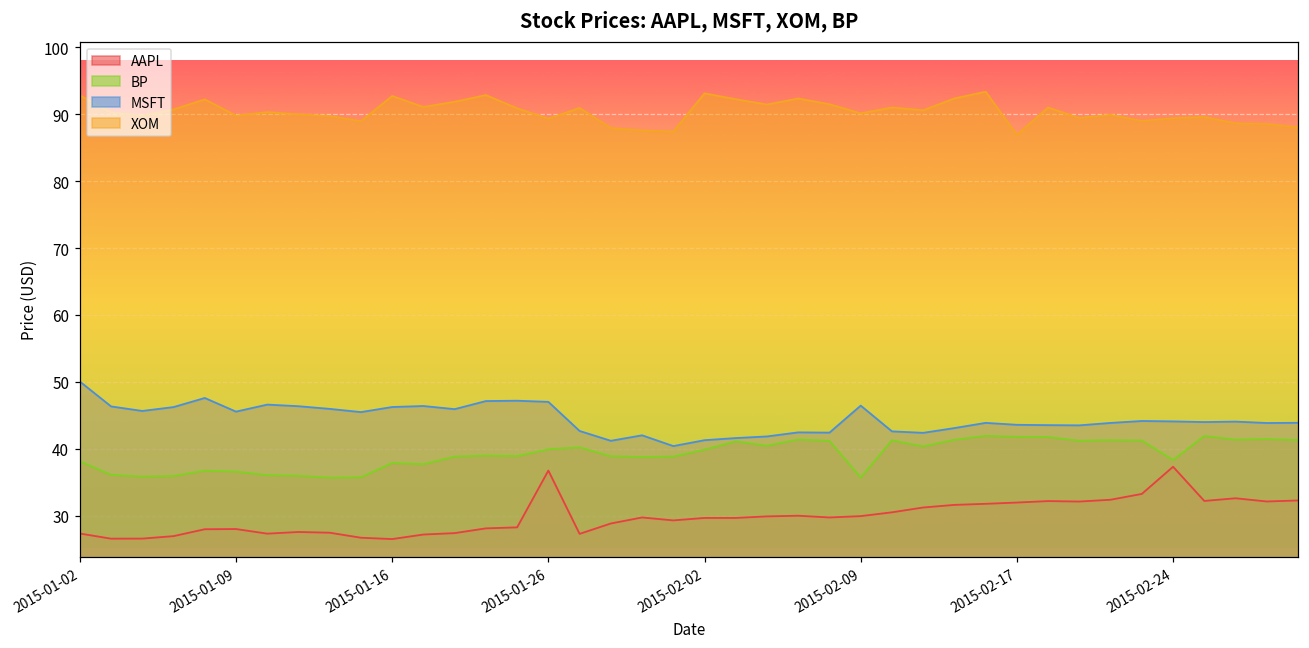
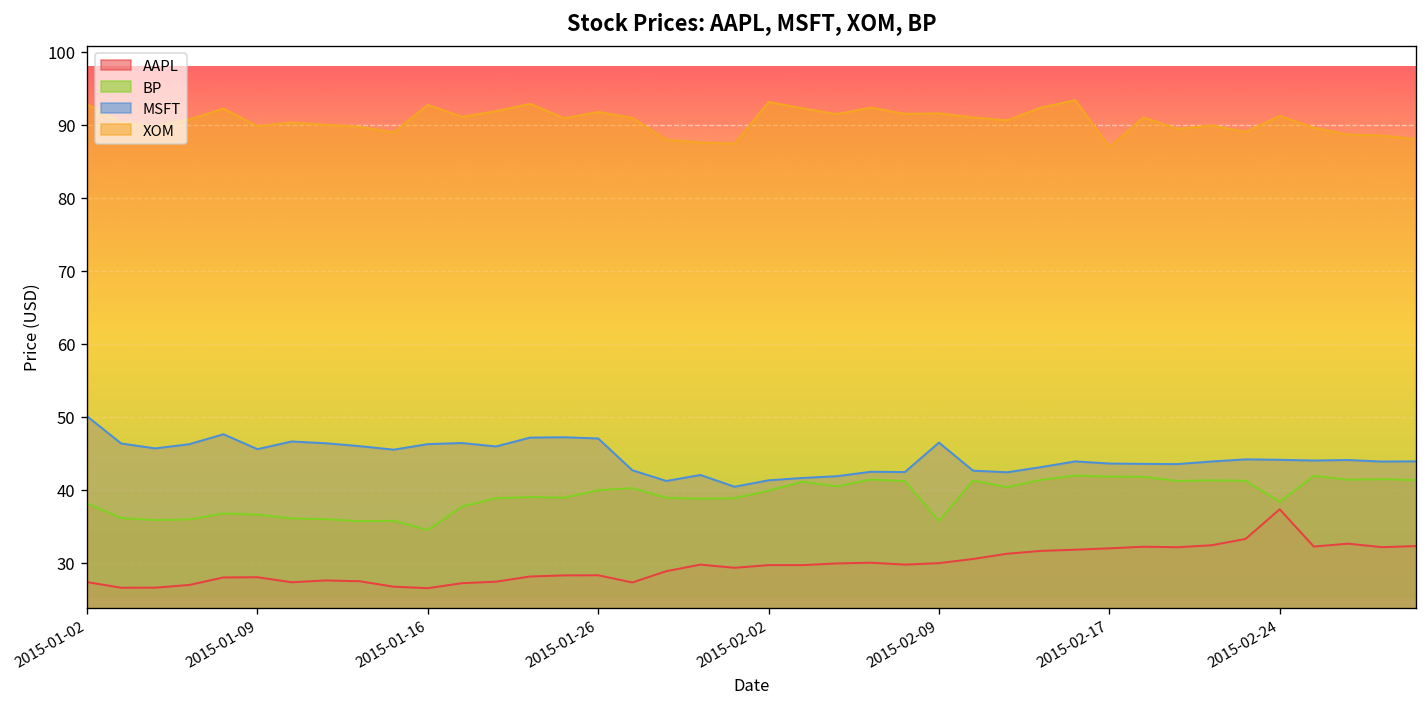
BP, 2015-01-16: 38 -> 34
AAPL, 2015-01-26: 37 -> 28
XOM, 2015-01-26: 89 -> 92
XOM, 2015-02-09: 90 -> 92
XOM, 2015-02-24: 89 -> 91
